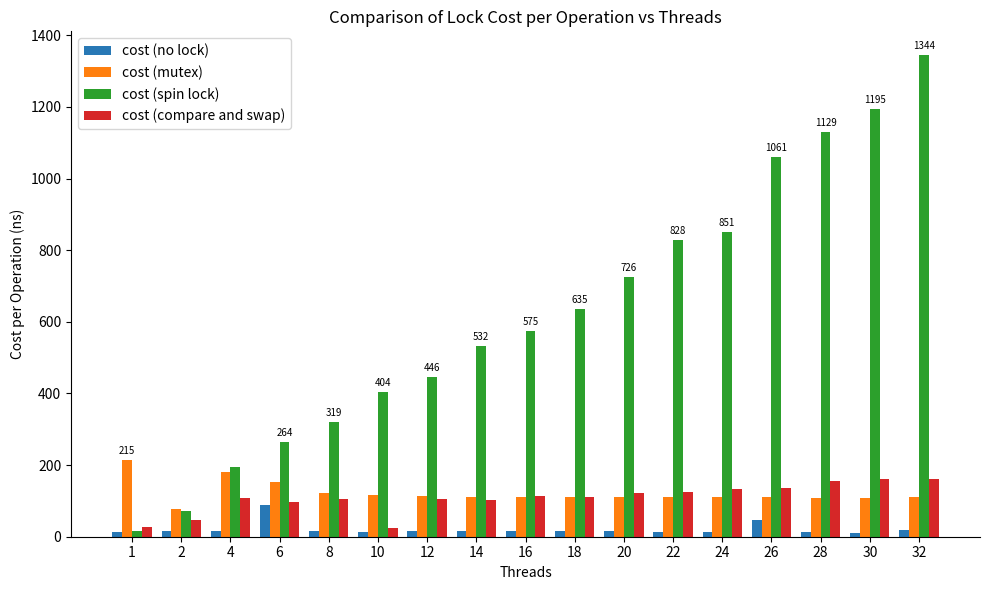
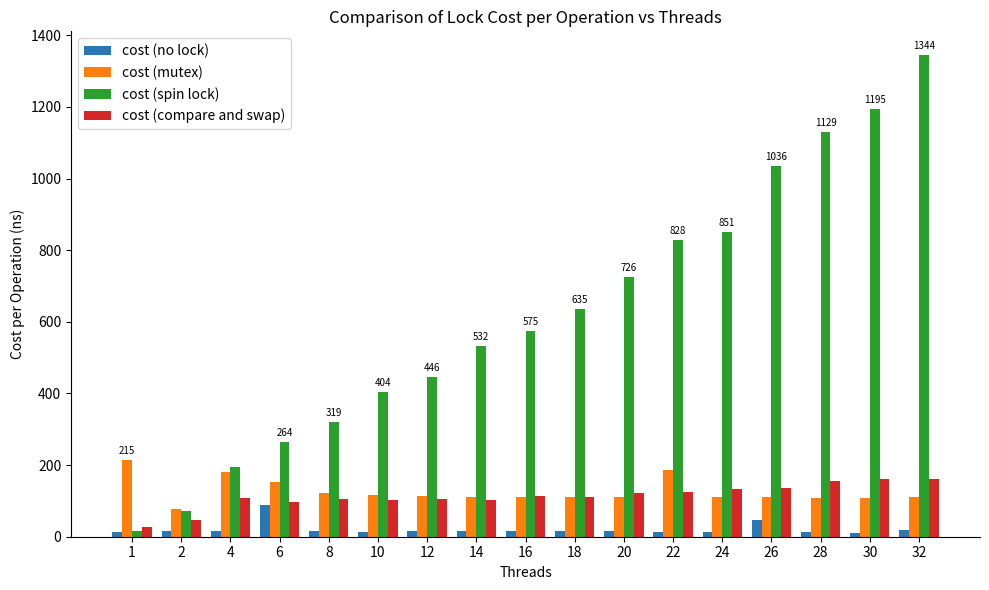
cost (compare and swap), 10: 20 -> 100
cost (mutex), 22: 110 -> 190
cost (spin lock), 26: 1061 -> 1036
